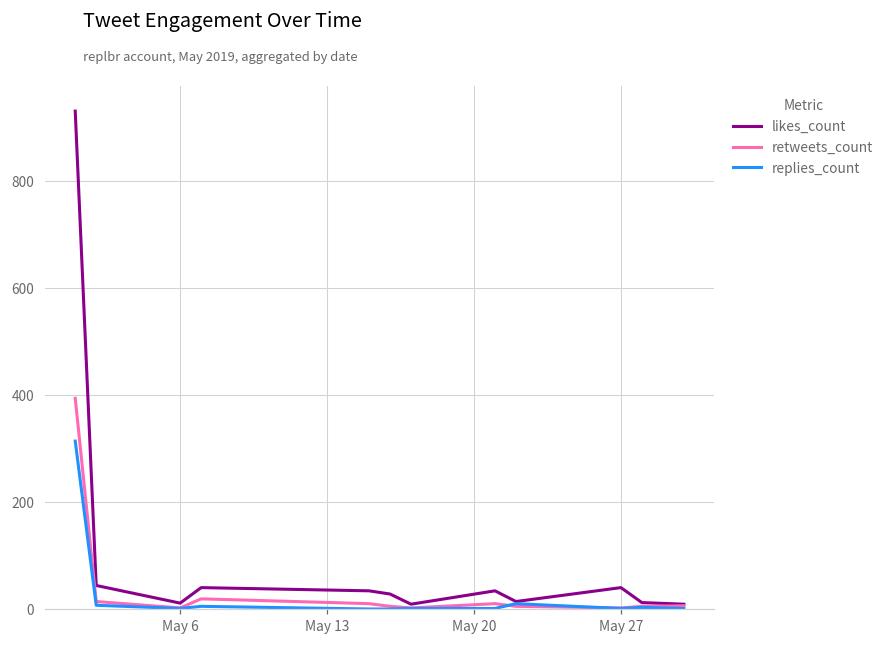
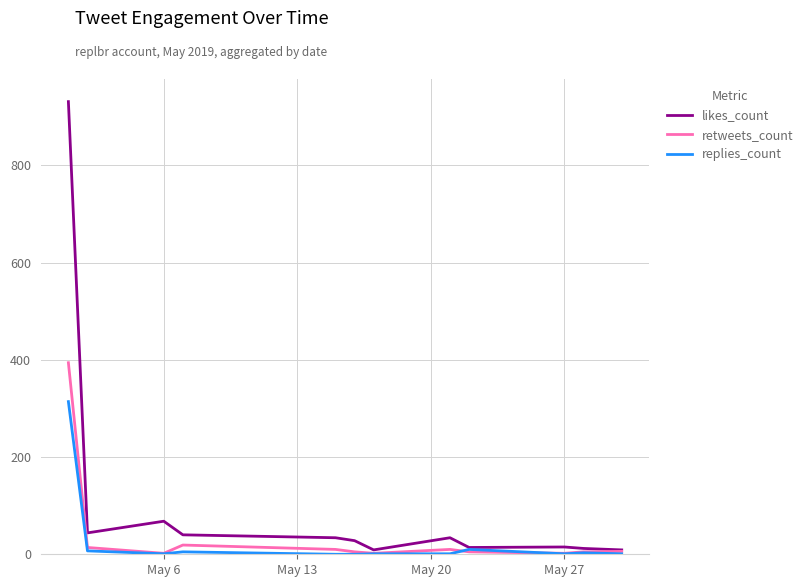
likes_count, May 6: 10 -> 70
likes_count, May 27: 40 -> 20
